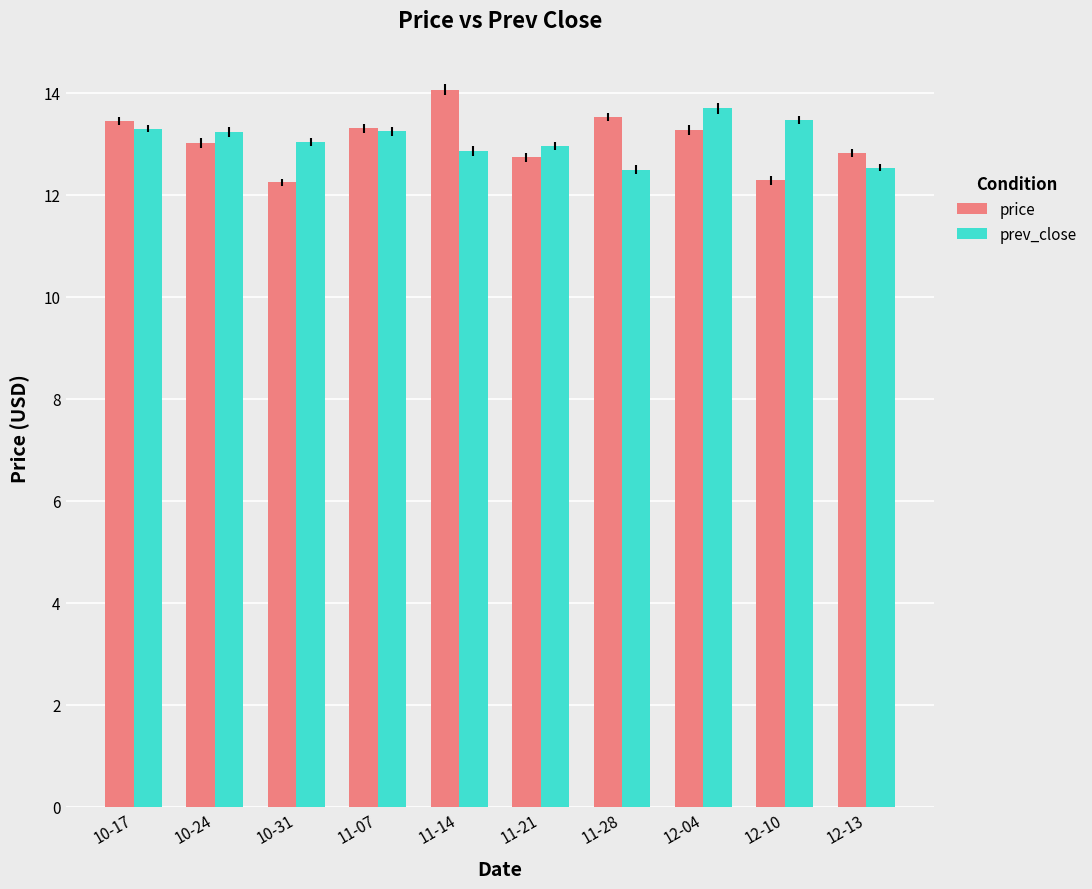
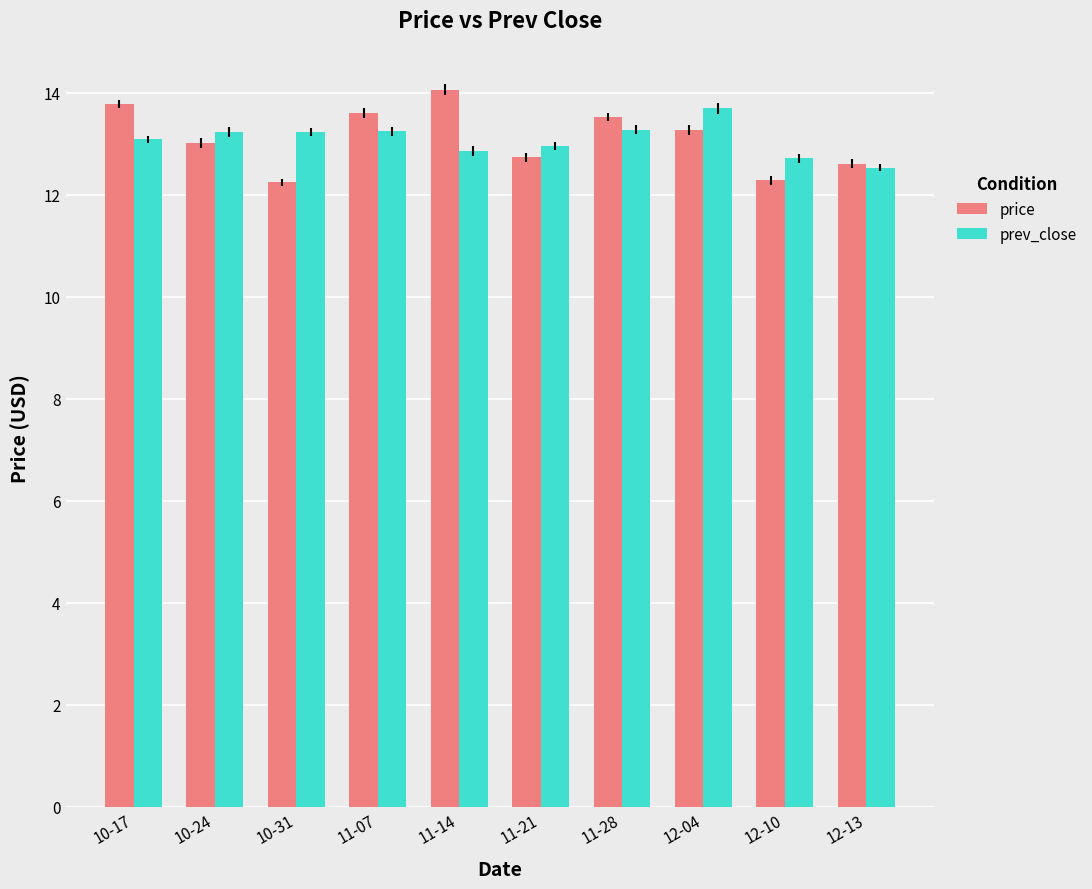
price, 10-17: 13.5 -> 13.8
prev_close, 10-17: 13.3 -> 13.1
prev_close, 10-31: 13.0 -> 13.2
price, 11-07: 13.3 -> 13.6
prev_close, 11-28: 12.5 -> 13.3
prev_close, 12-10: 13.5 -> 12.7
price, 12-13: 12.8 -> 12.6
